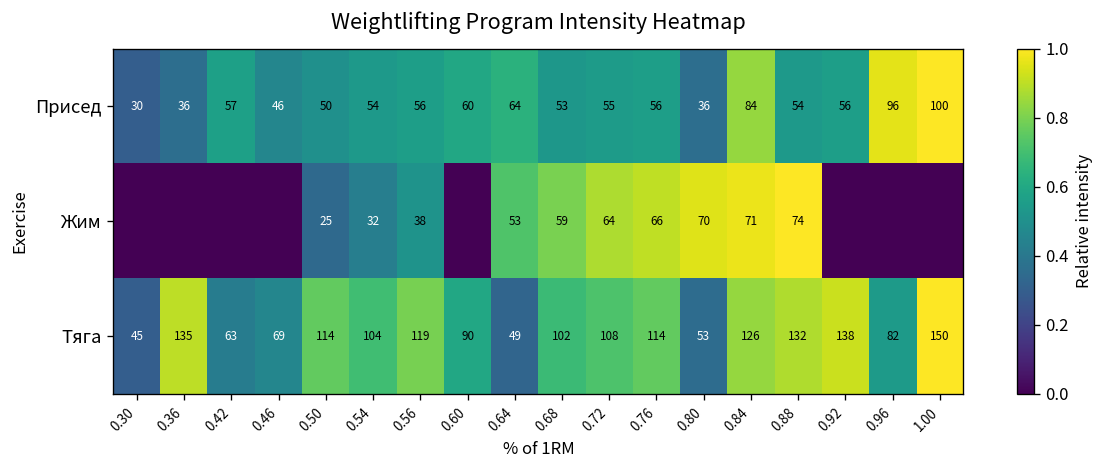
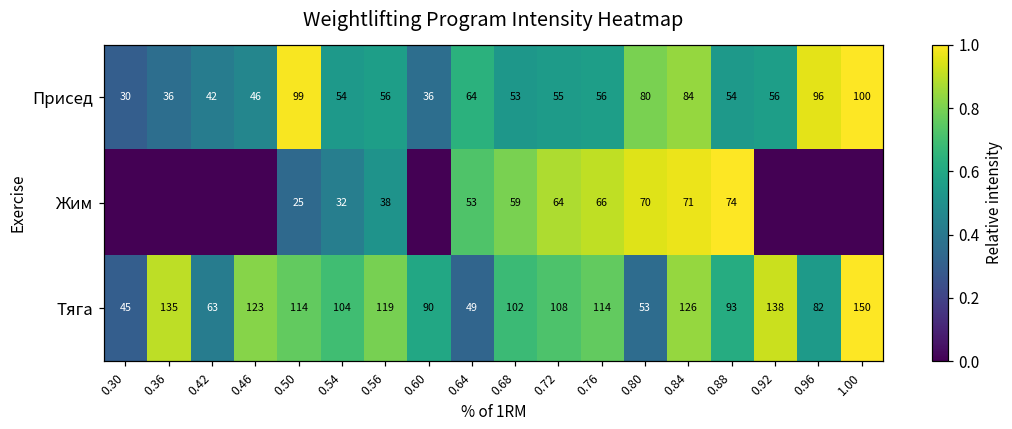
Присед, 0.42: 57 -> 42
Присед, 0.50: 50 -> 99
Присед, 0.60: 60 -> 36
Присед, 0.80: 36 -> 80
Тяга, 0.46: 69 -> 123
Тяга, 0.88: 132 -> 93
